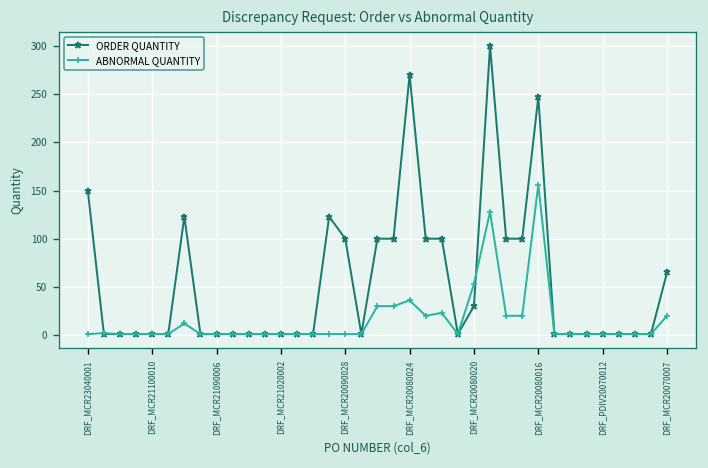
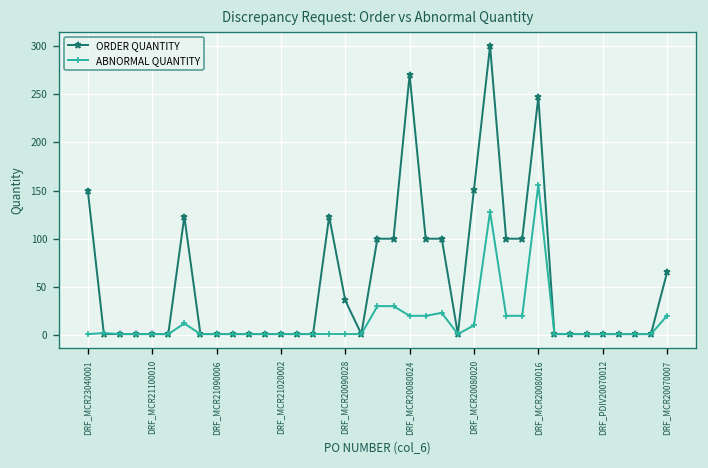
ORDER QUANTITY, DRF_MCR20090028: 100 -> 40
ABNORMAL QUANTITY, DRF_MCR20080024: 40 -> 20
ORDER QUANTITY, DRF_MCR20080020: 30 -> 150
ABNORMAL QUANTITY, DRF_MCR20080020: 50 -> 10
